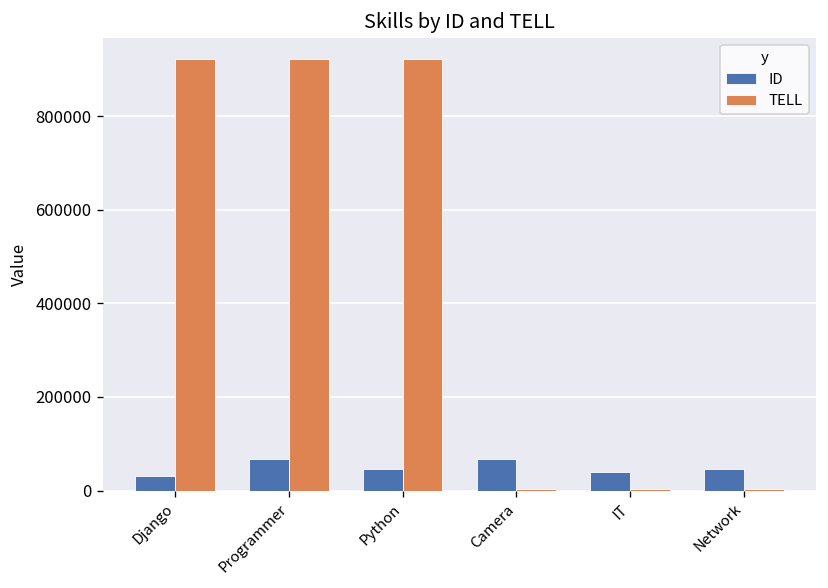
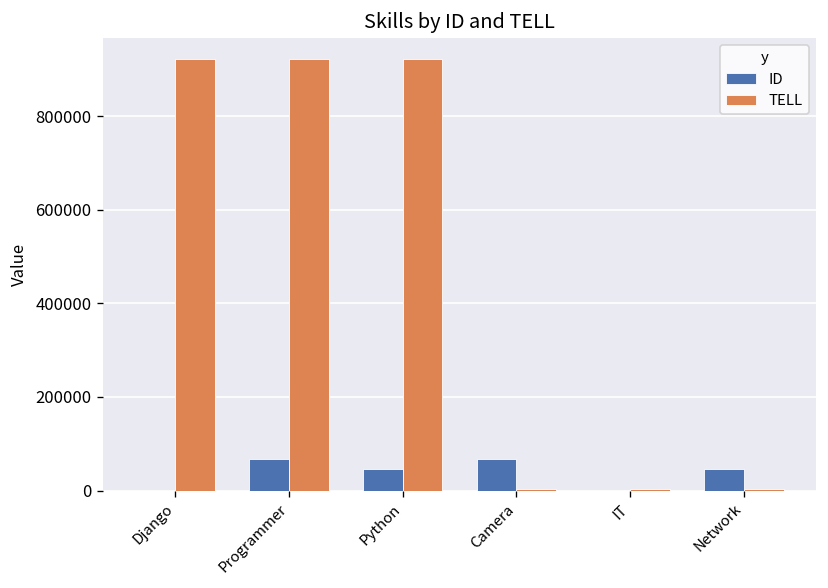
ID, Django: 30000 -> 0
ID, IT: 40000 -> 0
